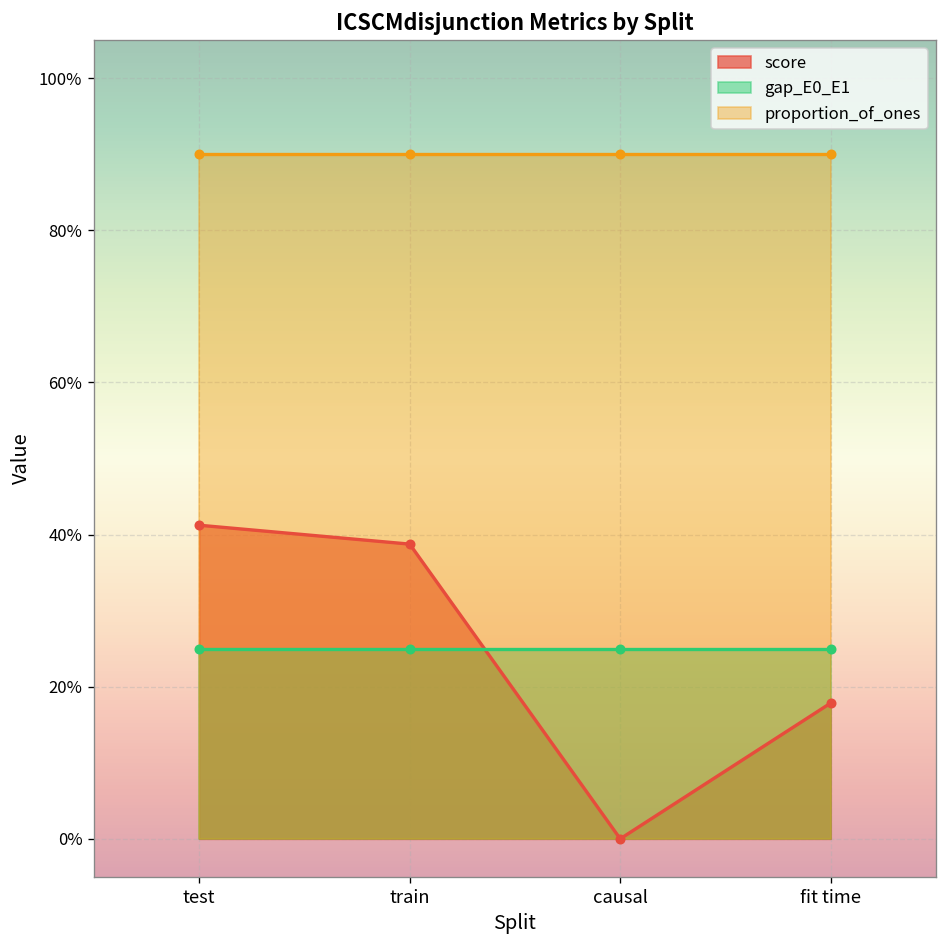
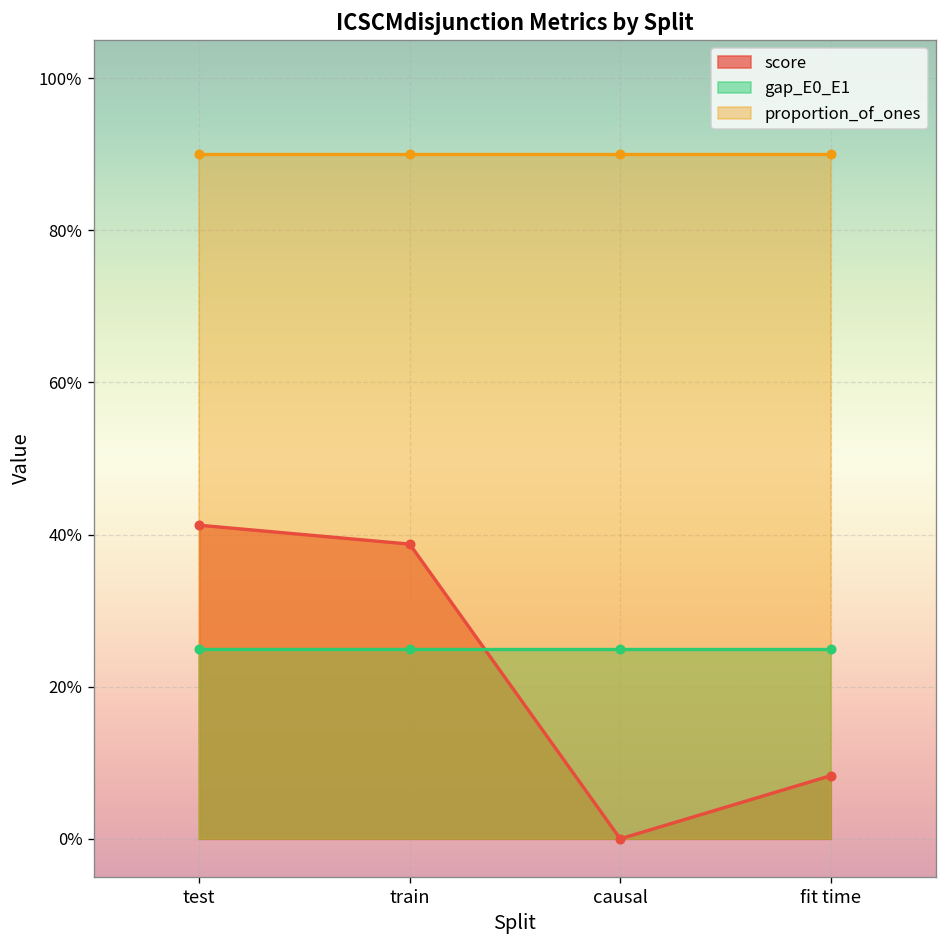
score, fit time: 18% -> 8%
